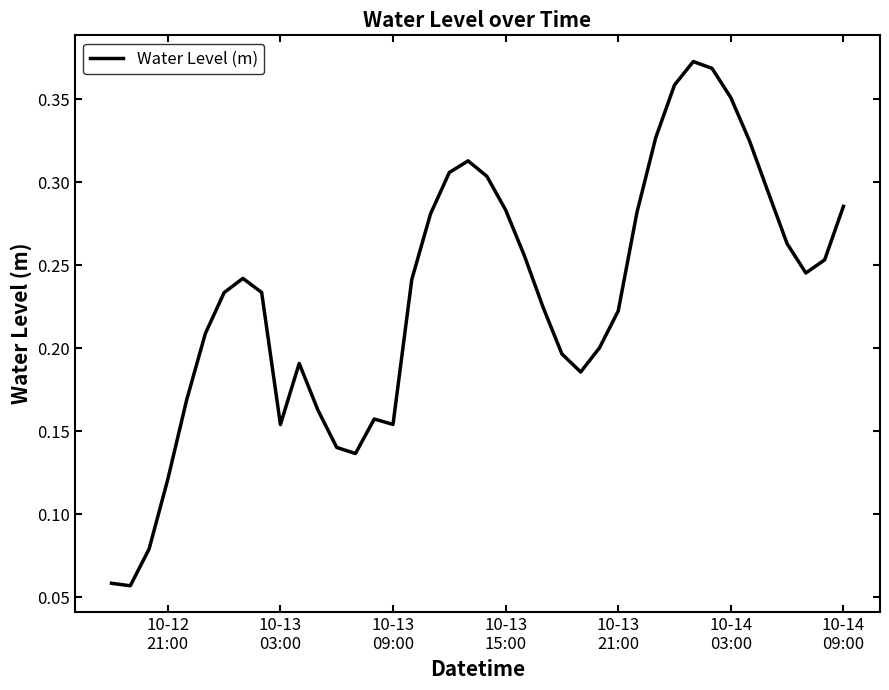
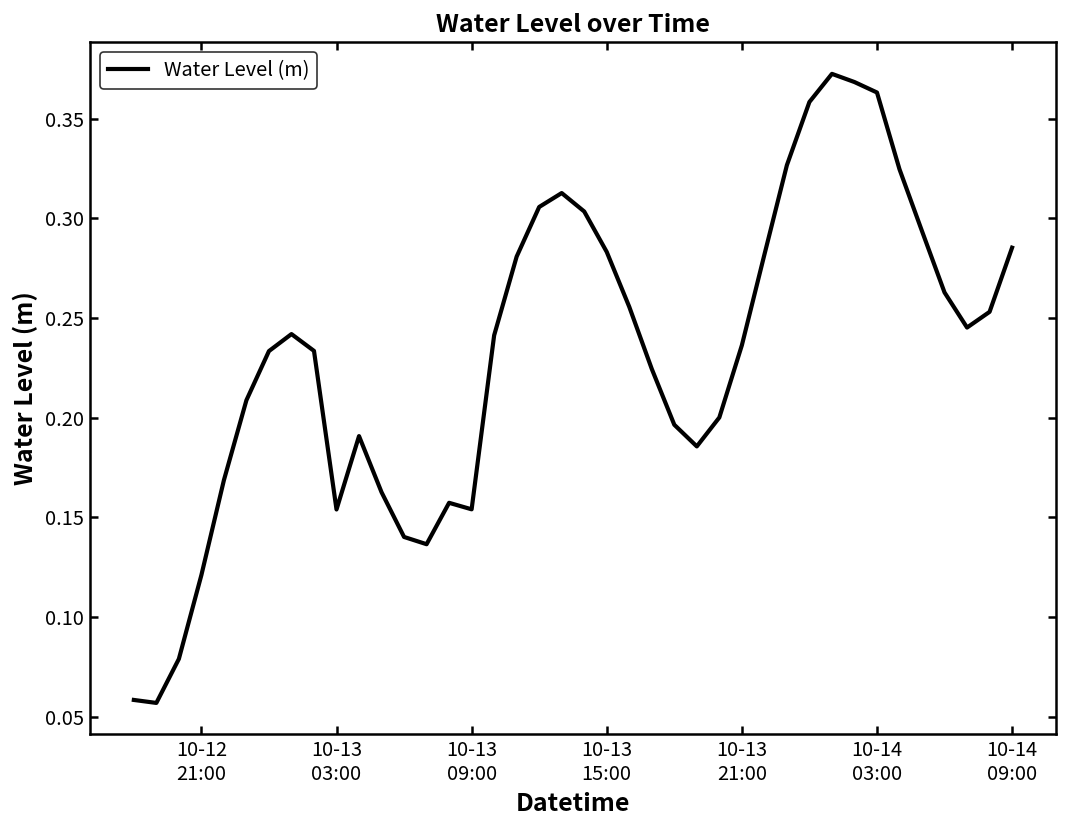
10-13 21:00: 0.222 -> 0.236
10-14 03:00: 0.351 -> 0.363
